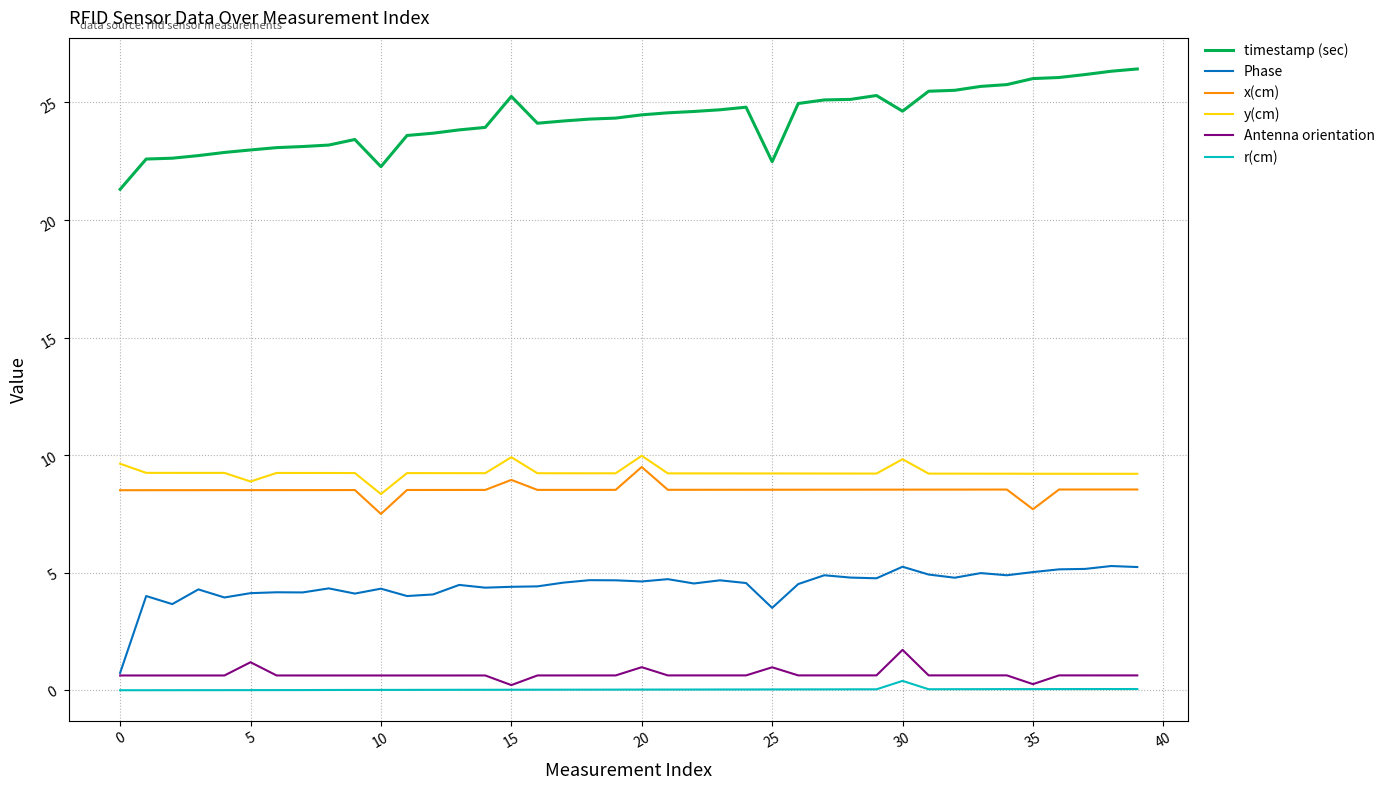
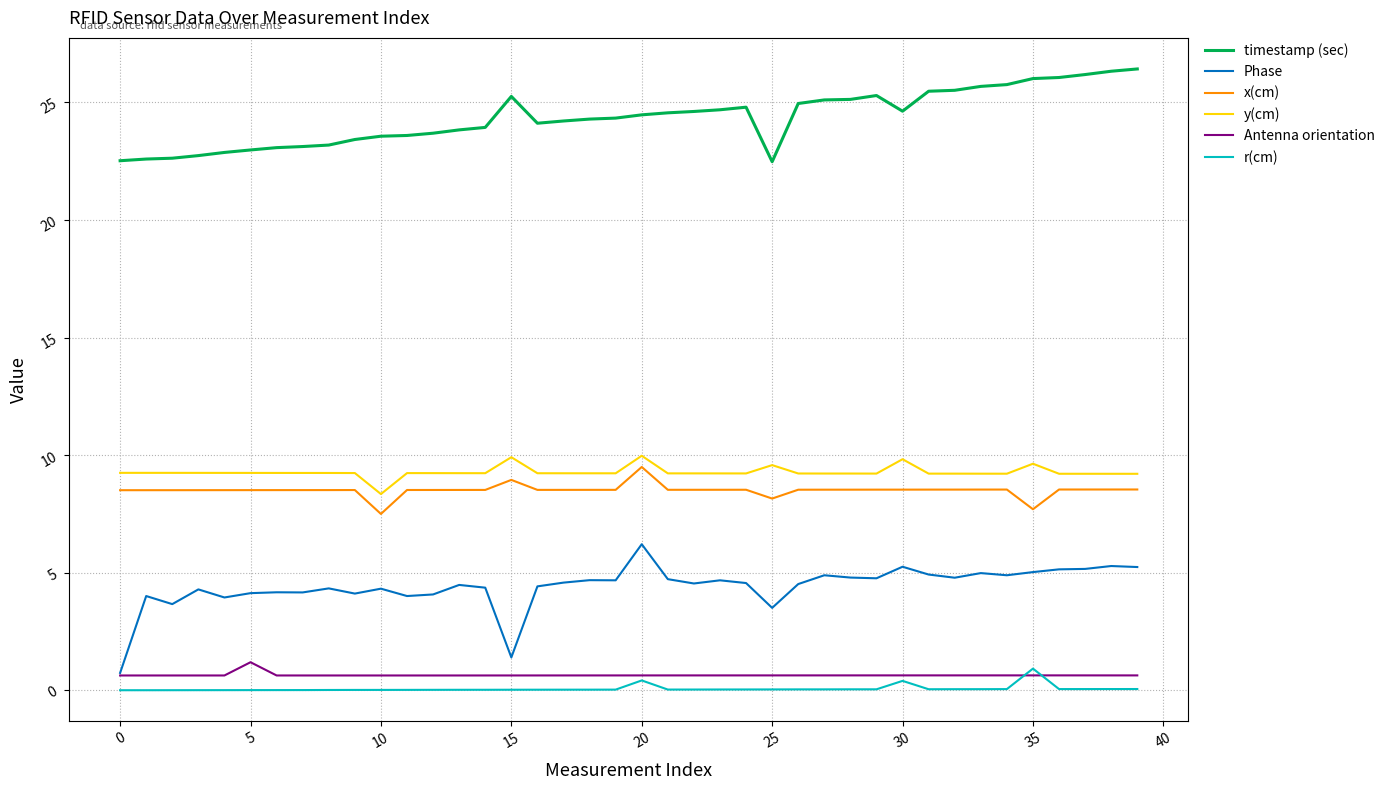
timestamp (sec), 0: 21.3 -> 22.5
y(cm), 0: 9.6 -> 9.2
y(cm), 5: 8.9 -> 9.2
timestamp (sec), 10: 22.3 -> 23.6
Phase, 15: 4.4 -> 1.4
Antenna orientation, 15: 0.2 -> 0.6
Phase, 20: 4.6 -> 6.2
Antenna orientation, 20: 1.0 -> 0.6
r(cm), 20: 0.0 -> 0.4
x(cm), 25: 8.5 -> 8.2
y(cm), 25: 9.2 -> 9.6
Antenna orientation, 25: 1.0 -> 0.6
Antenna orientation, 30: 1.7 -> 0.6
y(cm), 35: 9.2 -> 9.6
Antenna orientation, 35: 0.3 -> 0.6
r(cm), 35: 0.0 -> 0.9
